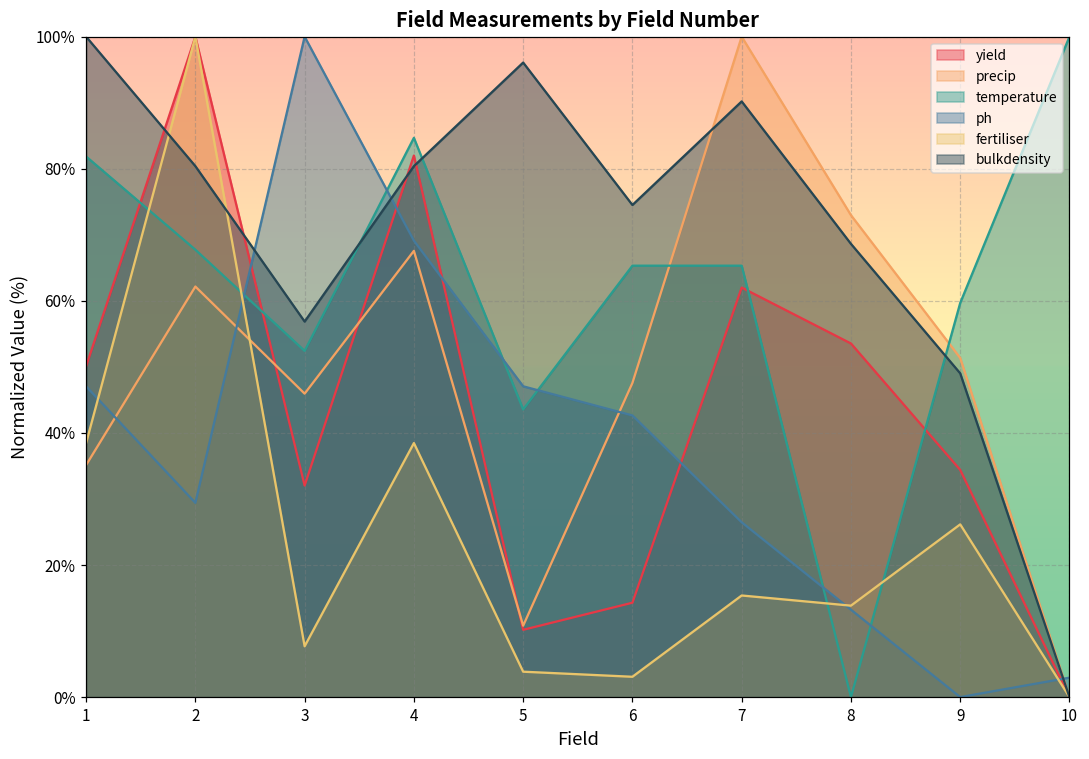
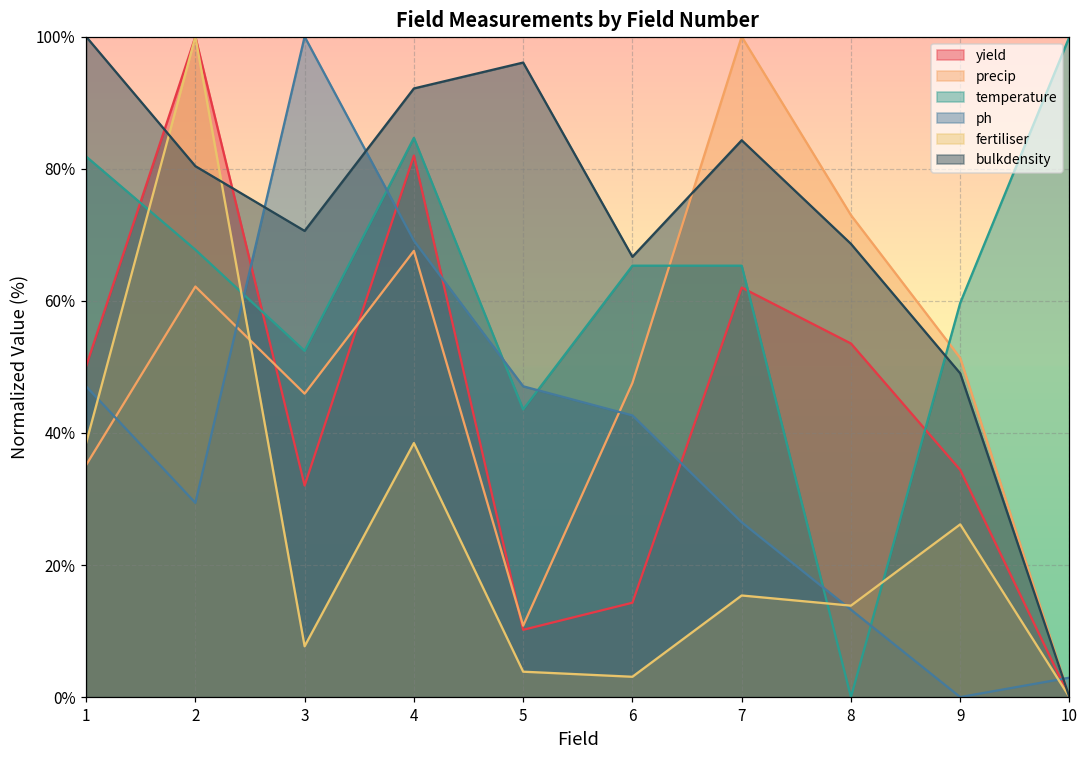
bulkdensity, 3: 57% -> 71%
bulkdensity, 4: 80% -> 92%
bulkdensity, 6: 75% -> 67%
bulkdensity, 7: 90% -> 84%
